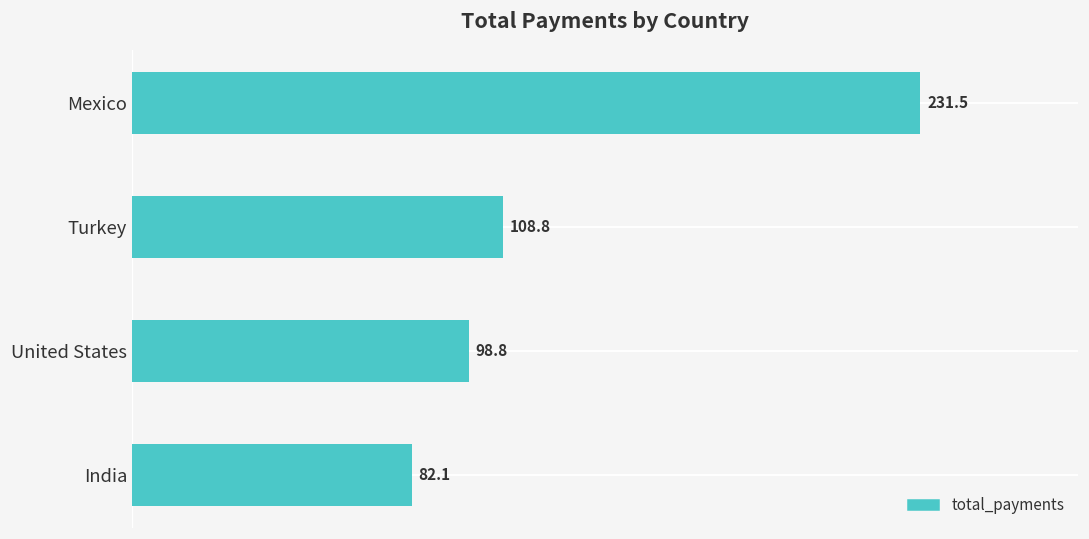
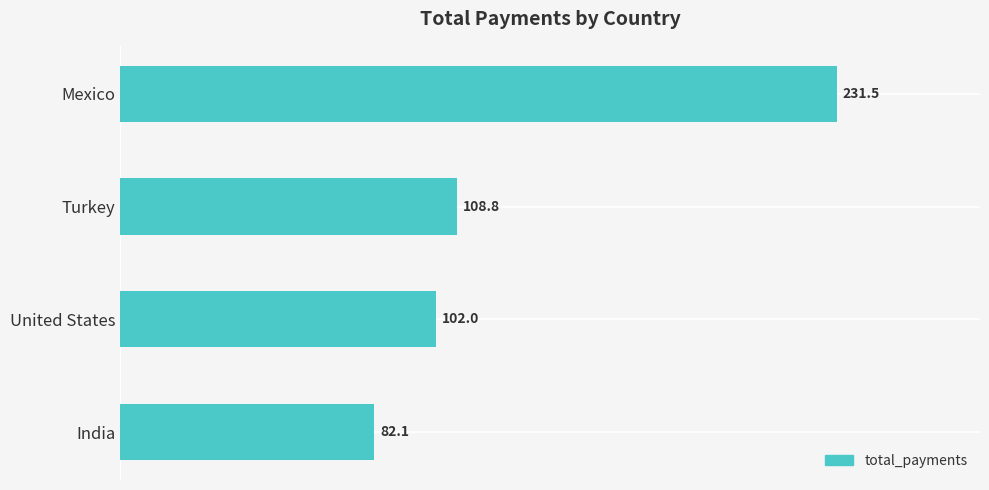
United States: 98.8 -> 102.0
